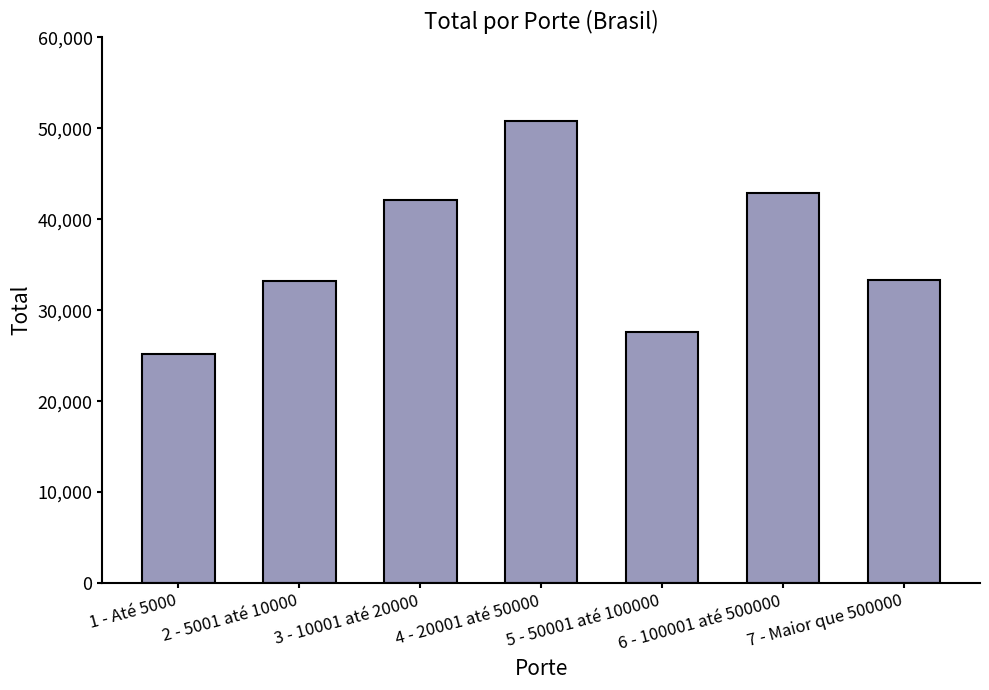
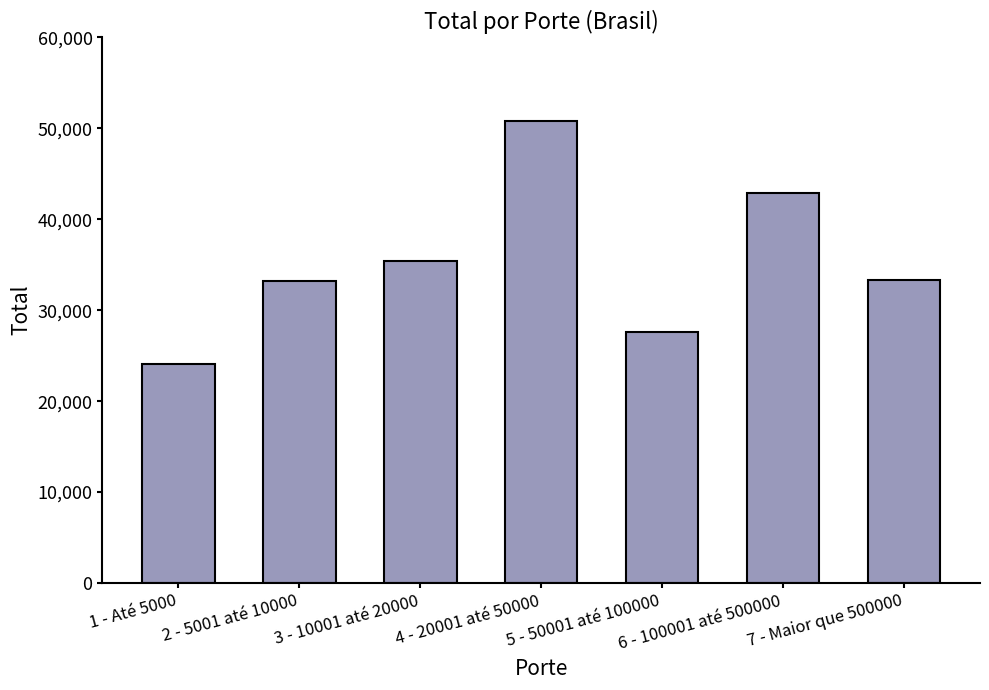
1 - Até 5000: 25,000 -> 24,000
3 - 10001 até 20000: 42,000 -> 35,000
